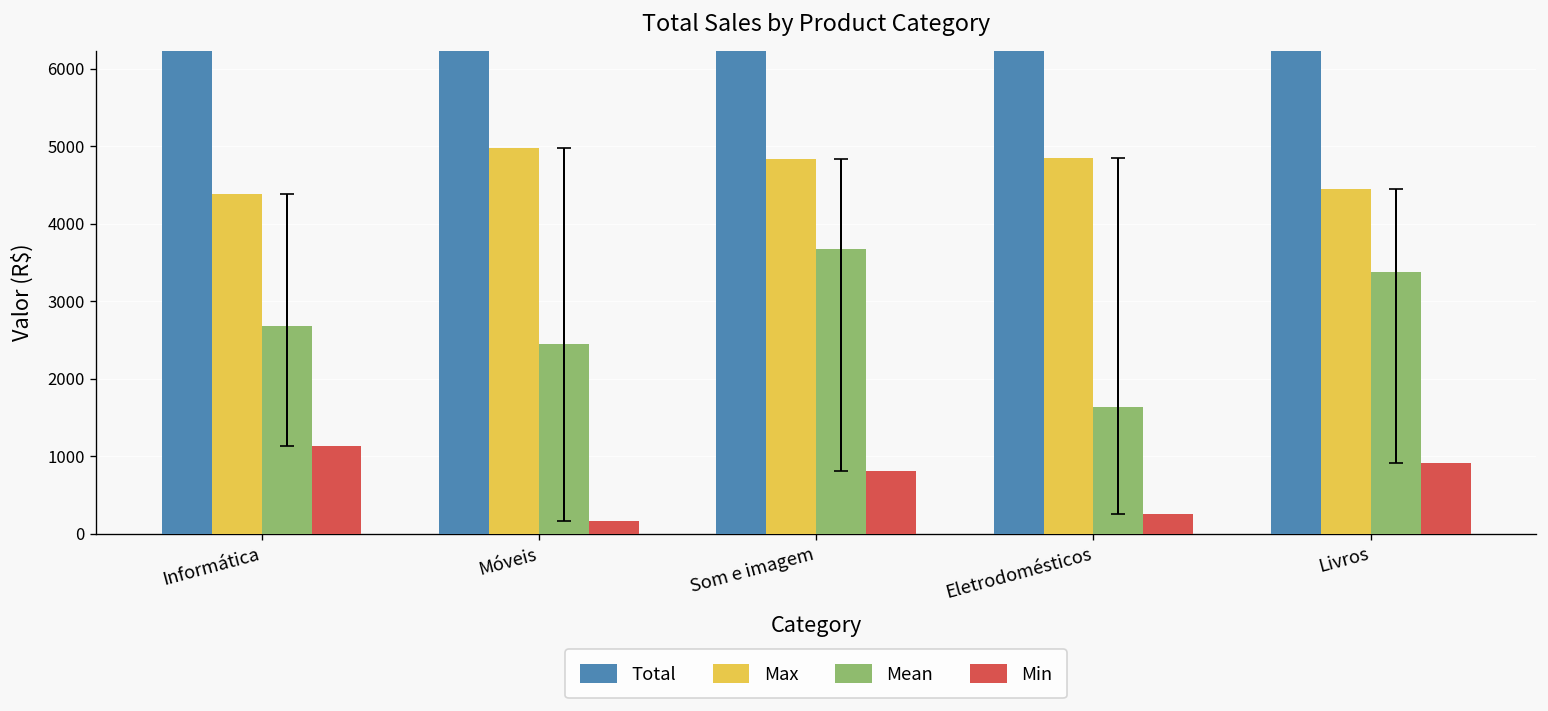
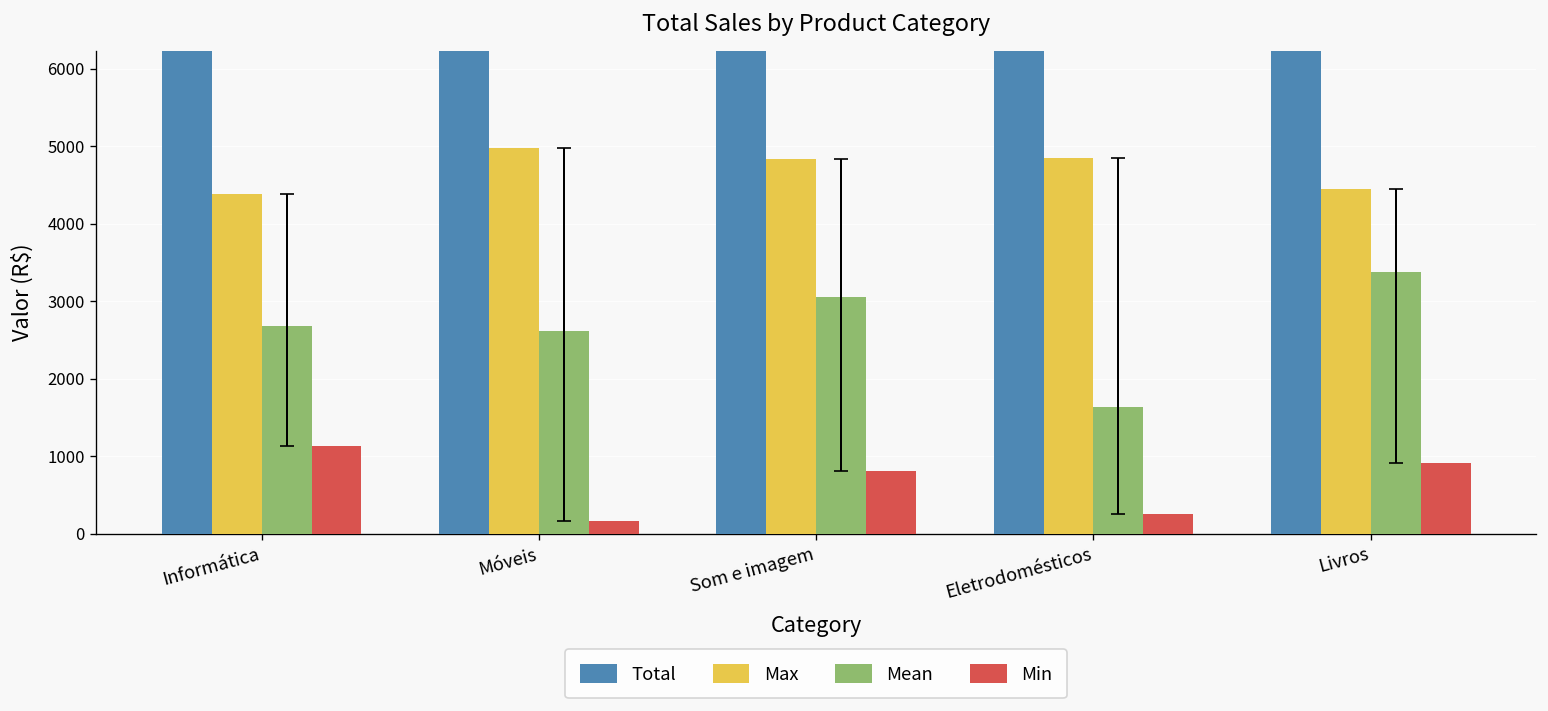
Mean, Móveis: 2400 -> 2600
Mean, Som e imagem: 3700 -> 3100
